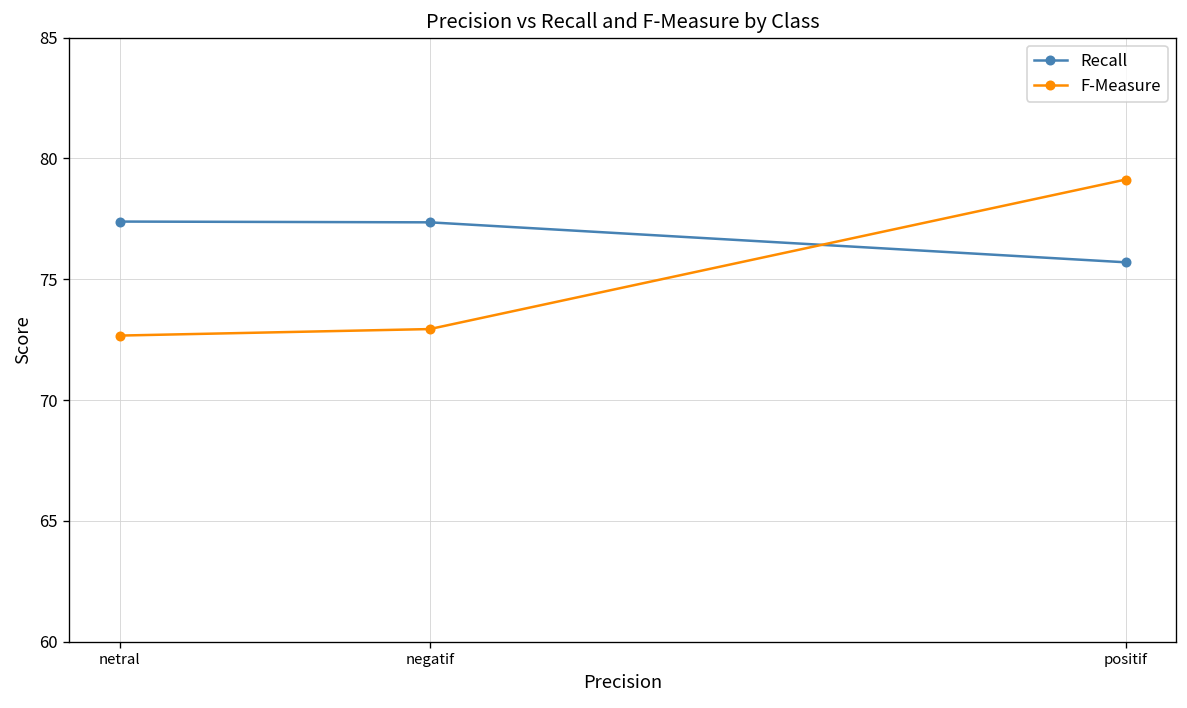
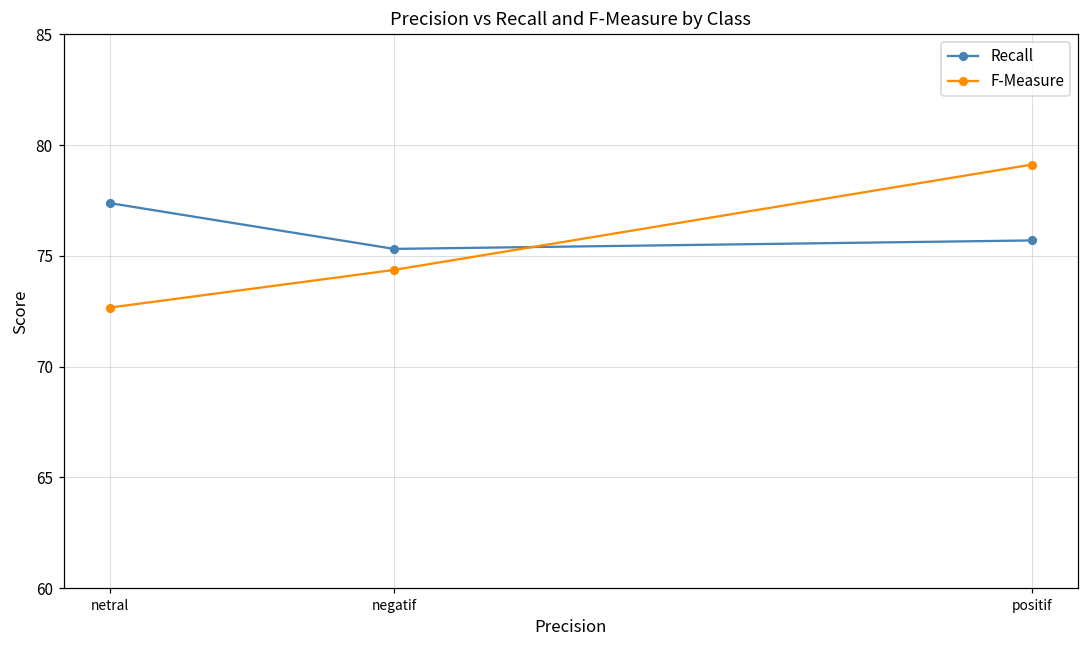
Recall, negatif: 77.4 -> 75.3
F-Measure, negatif: 72.9 -> 74.4
